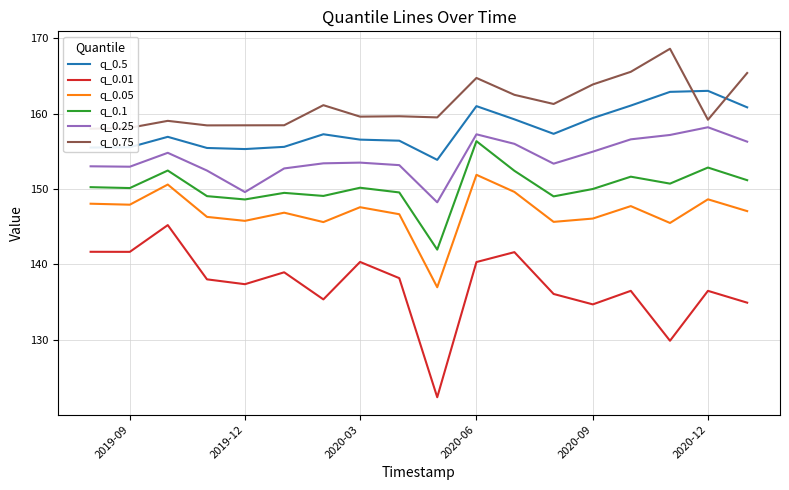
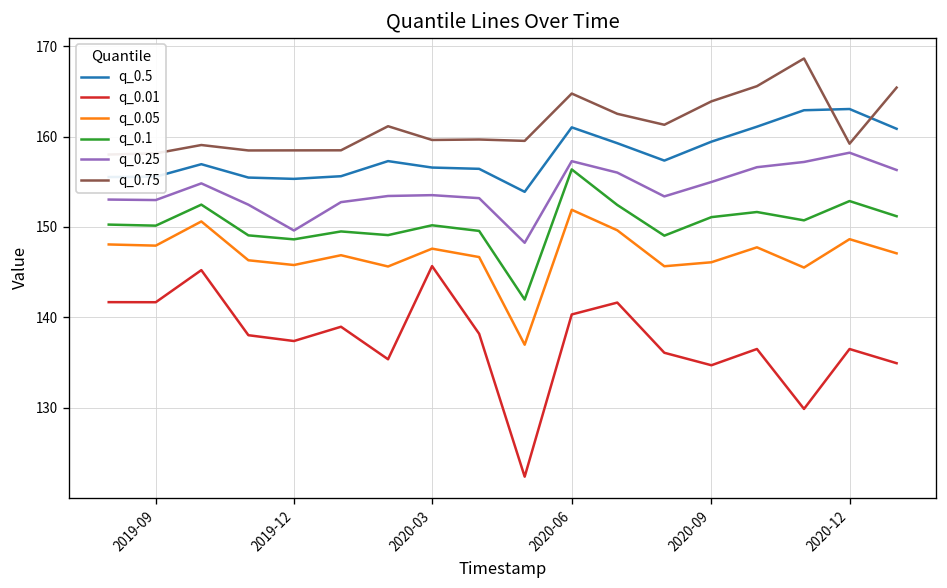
q_0.01, 2020-03: 140 -> 146
q_0.1, 2020-09: 150 -> 151
